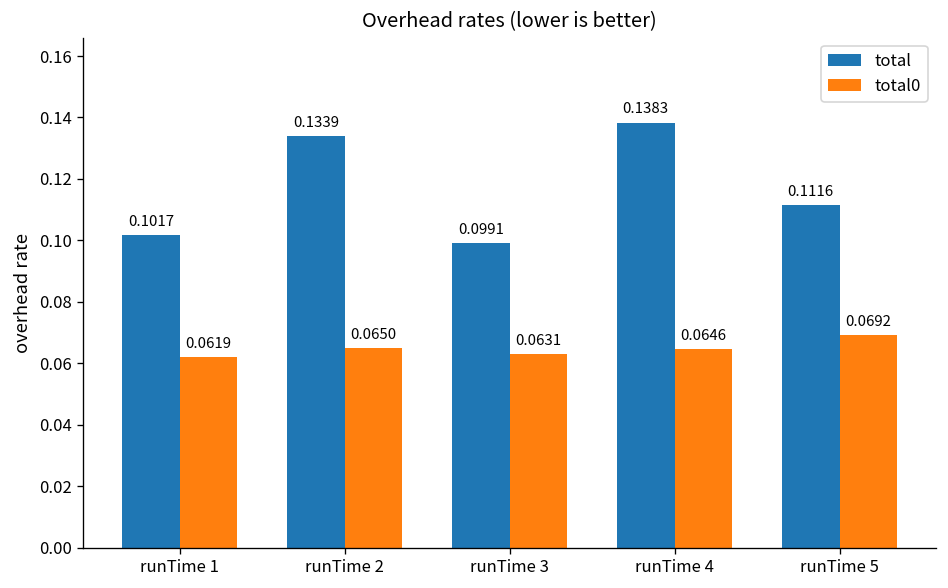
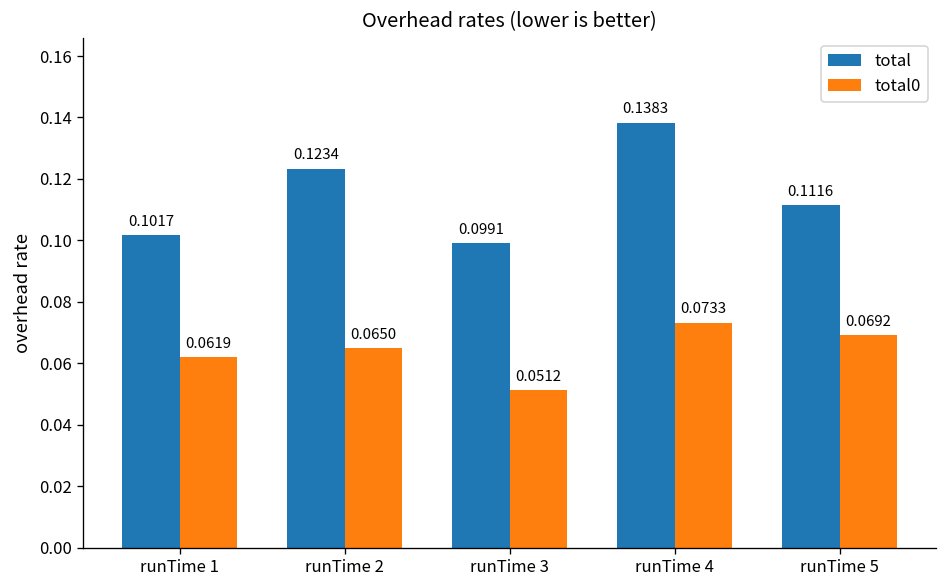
total, runTime 2: 0.1339 -> 0.1234
total0, runTime 3: 0.0631 -> 0.0512
total0, runTime 4: 0.0646 -> 0.0733
